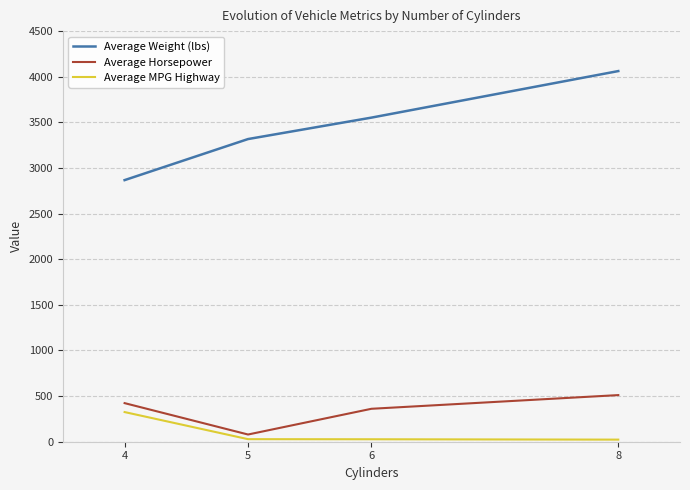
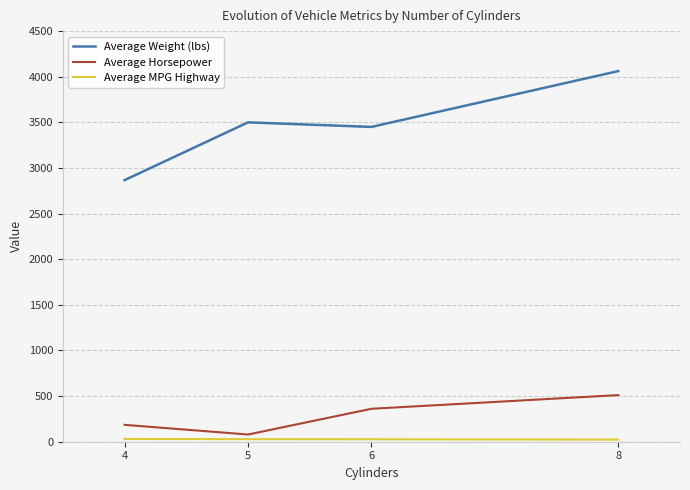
Average Horsepower, 4: 400 -> 200
Average MPG Highway, 4: 300 -> 0
Average Weight (lbs), 5: 3300 -> 3500
Average Weight (lbs), 6: 3600 -> 3500
